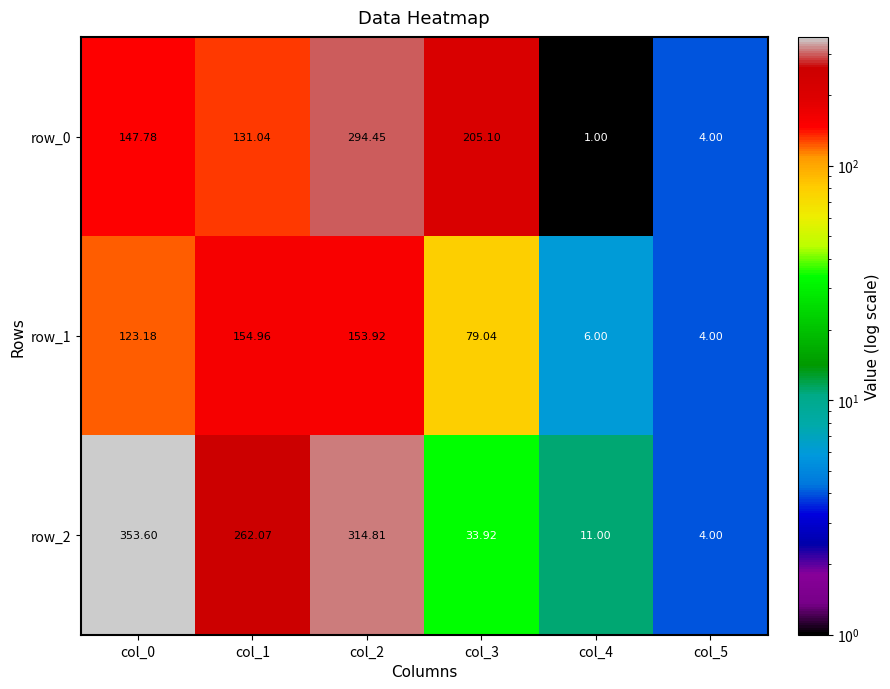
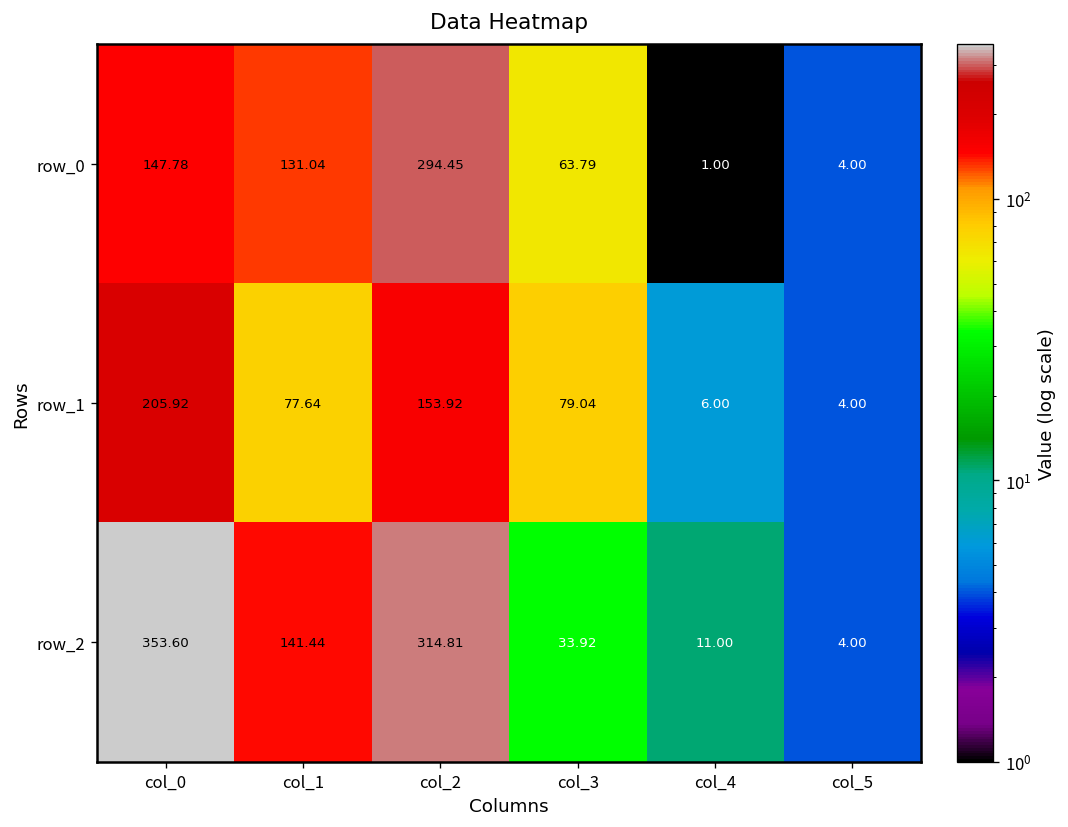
row_0, col_3: 205.10 -> 63.79
row_1, col_0: 123.18 -> 205.92
row_1, col_1: 154.96 -> 77.64
row_2, col_1: 262.07 -> 141.44
